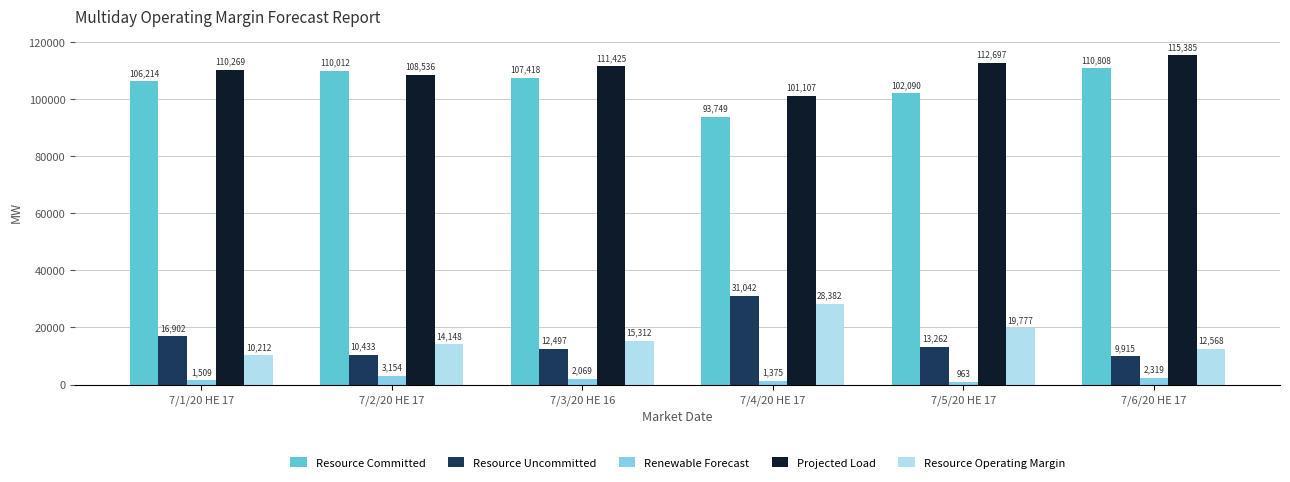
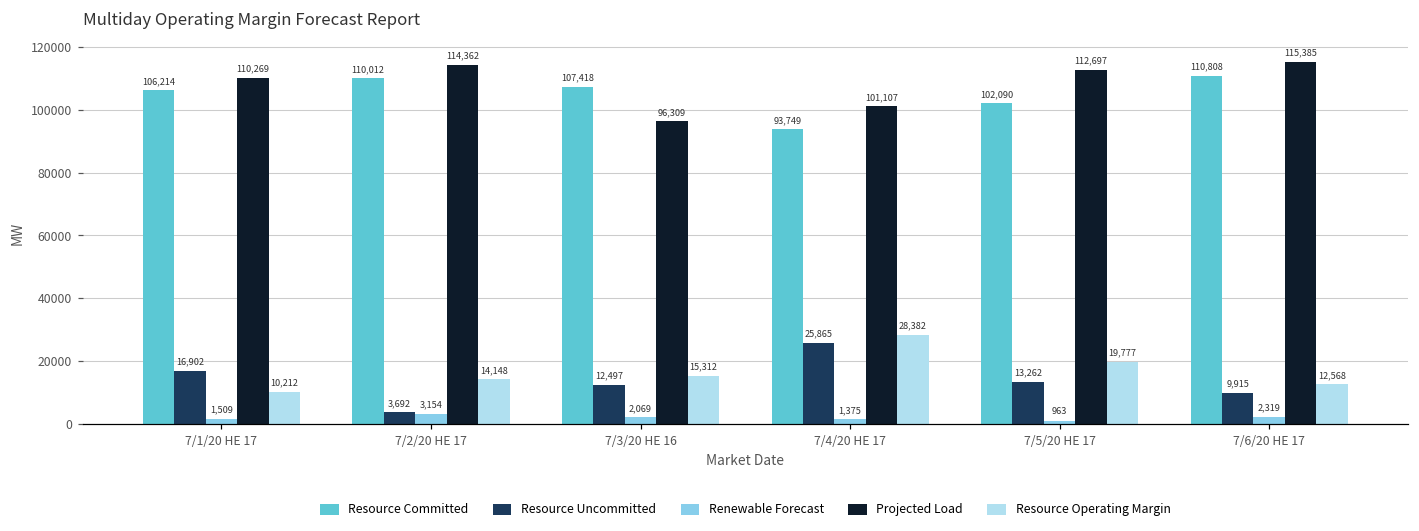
Resource Uncommitted, 7/2/20 HE 17: 10,433 -> 3,692
Projected Load, 7/2/20 HE 17: 108,536 -> 114,362
Projected Load, 7/3/20 HE 16: 111,425 -> 96,309
Resource Uncommitted, 7/4/20 HE 17: 31,042 -> 25,865
